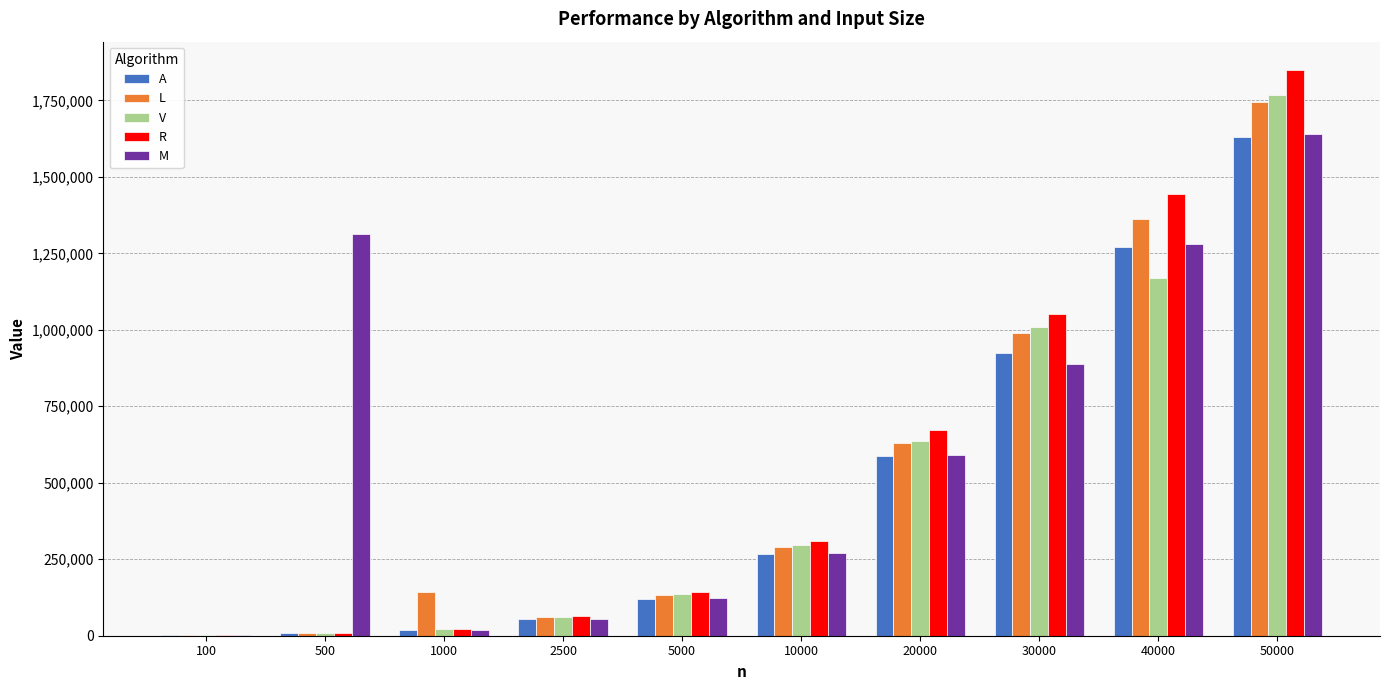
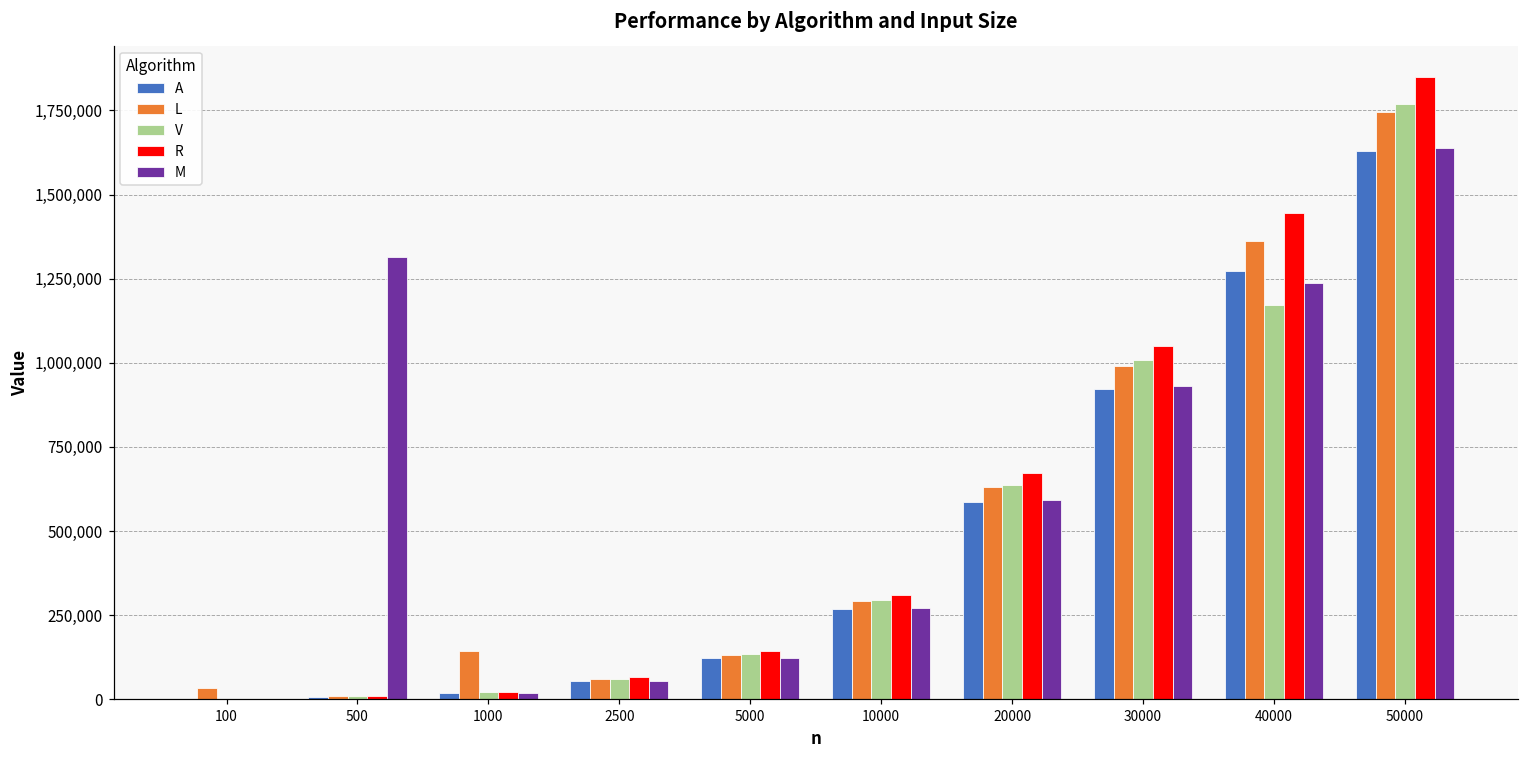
L, 100: 0 -> 30,000
M, 30000: 890,000 -> 930,000
M, 40000: 1,280,000 -> 1,240,000
